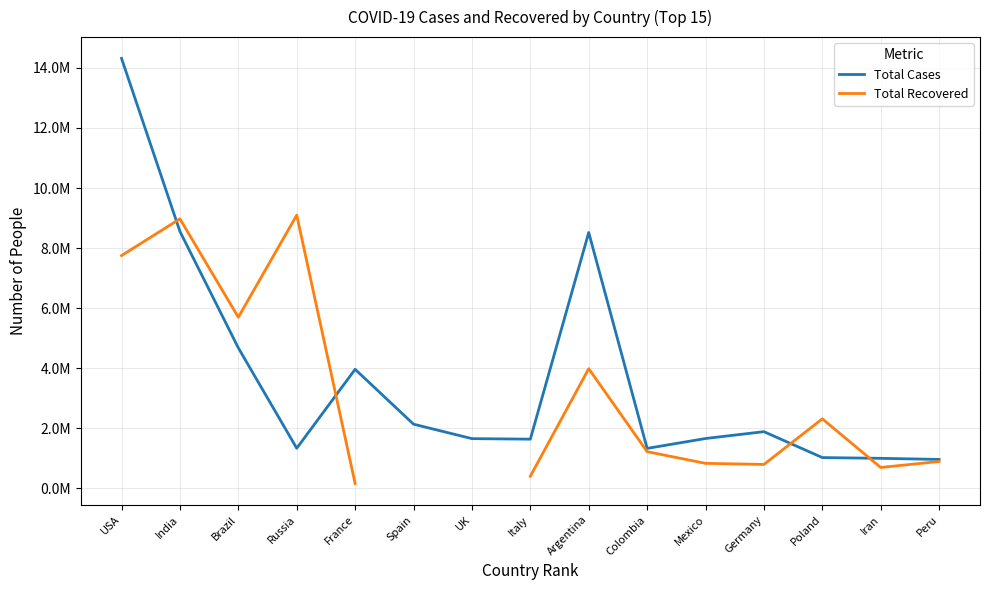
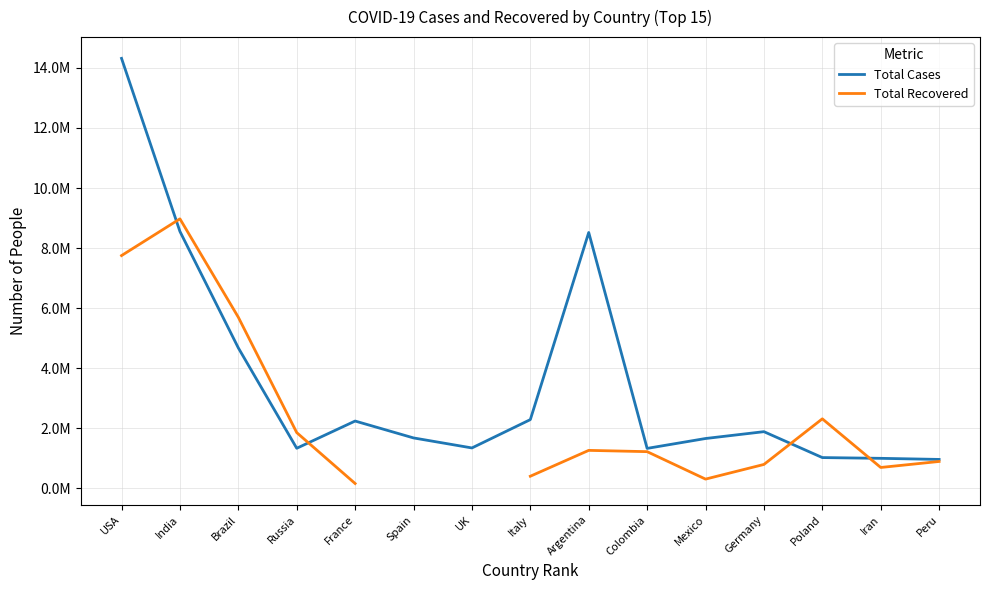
Total Recovered, Russia: 9100000 -> 1900000
Total Cases, France: 4000000 -> 2200000
Total Cases, Spain: 2100000 -> 1700000
Total Cases, UK: 1700000 -> 1300000
Total Cases, Italy: 1600000 -> 2300000
Total Recovered, Argentina: 4000000 -> 1300000
Total Recovered, Mexico: 800000 -> 300000
